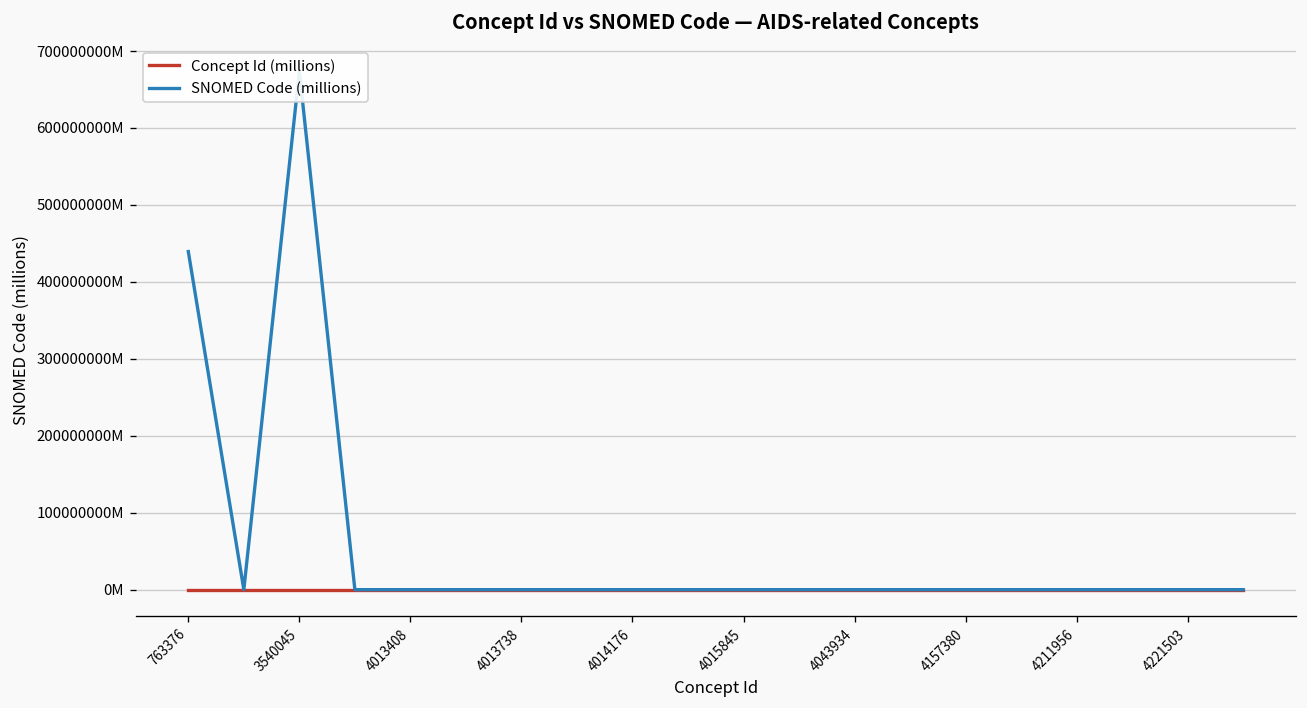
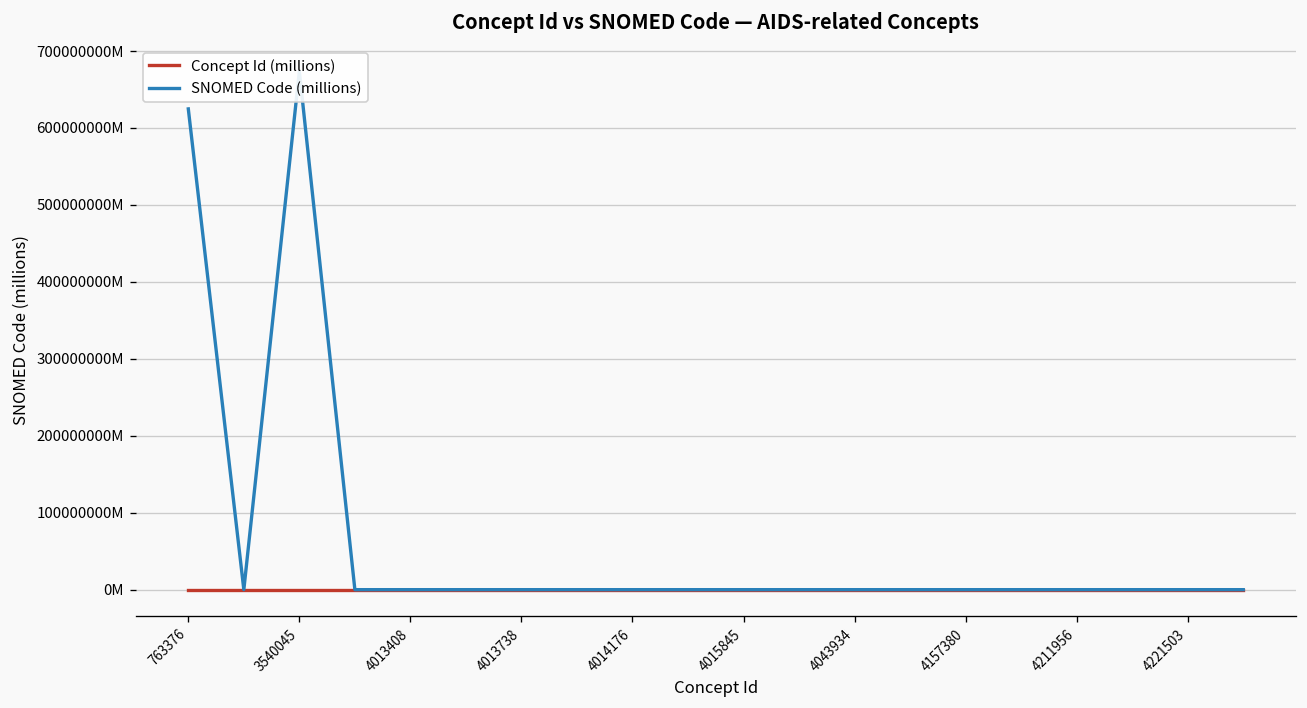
SNOMED Code (millions), 763376: 440000000000000 -> 620000000000000
